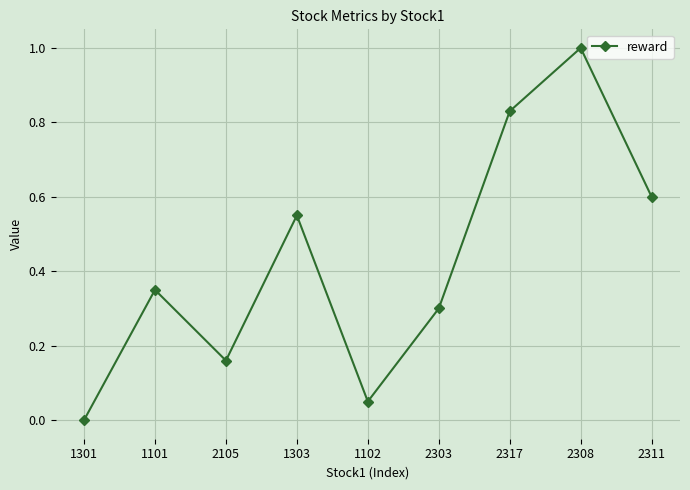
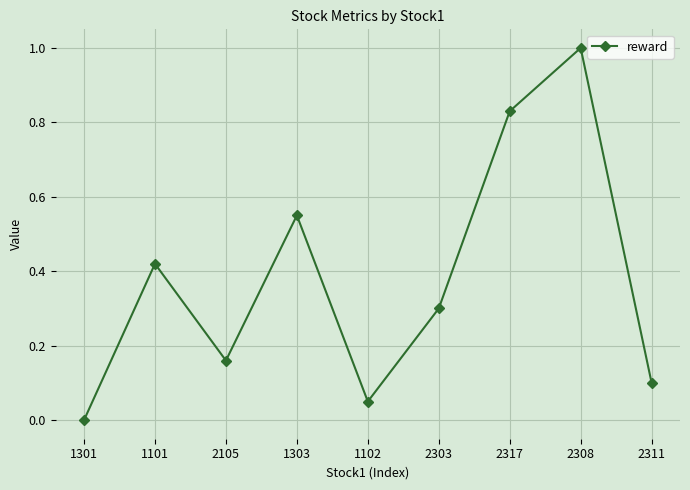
1101: 0.35 -> 0.42
2311: 0.6 -> 0.1
